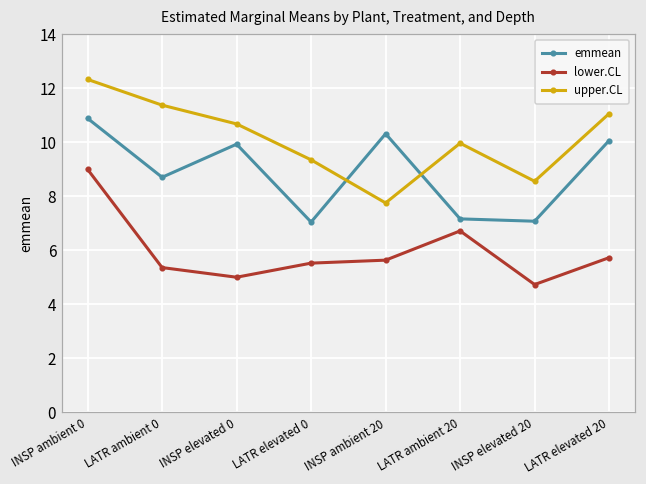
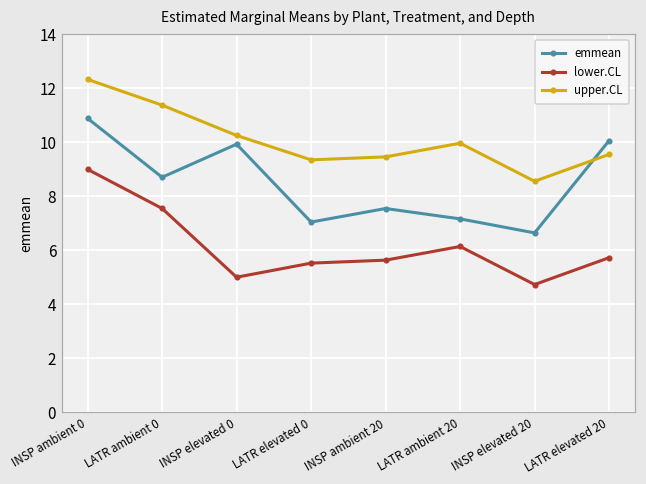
lower.CL, LATR ambient 0: 5.4 -> 7.6
upper.CL, INSP elevated 0: 10.7 -> 10.3
emmean, INSP ambient 20: 10.3 -> 7.5
upper.CL, INSP ambient 20: 7.8 -> 9.5
lower.CL, LATR ambient 20: 6.7 -> 6.1
emmean, INSP elevated 20: 7.1 -> 6.6
upper.CL, LATR elevated 20: 11.1 -> 9.6
